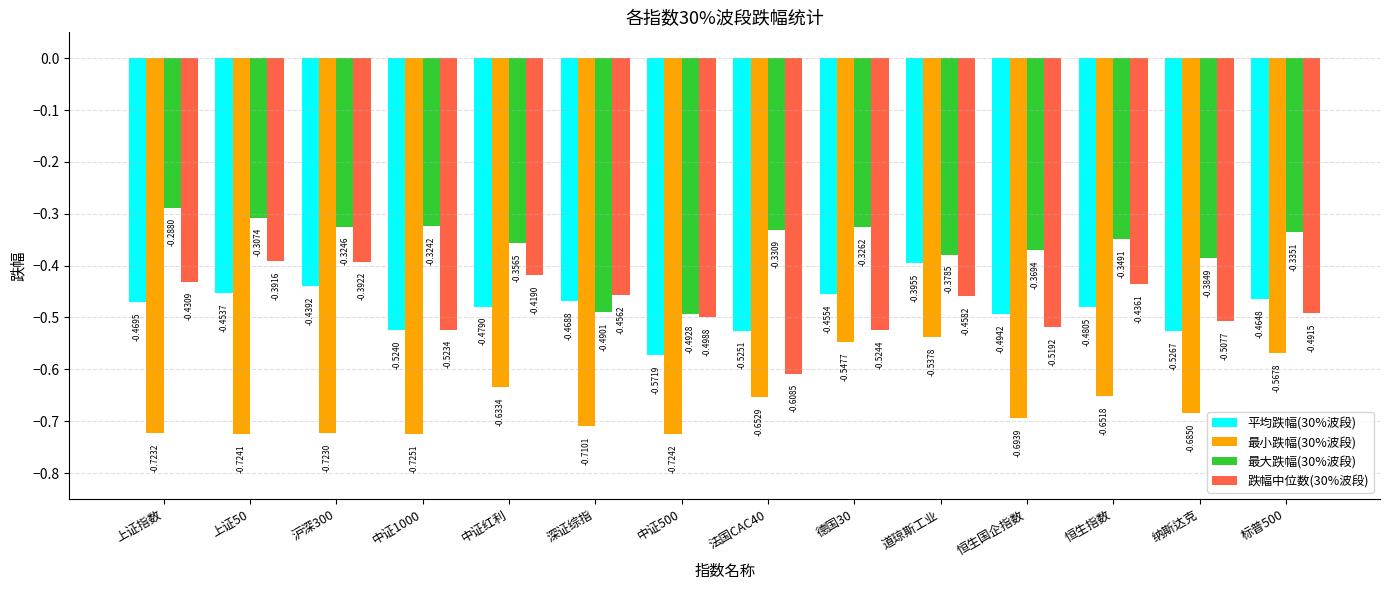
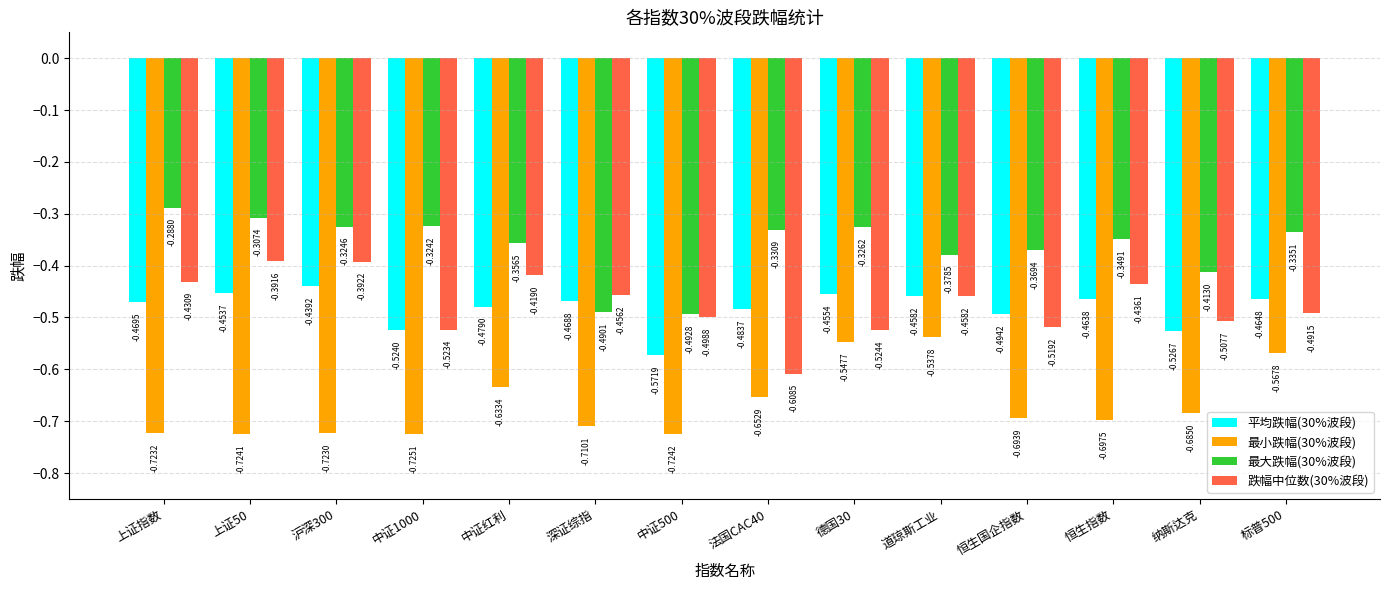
平均跌幅(30%波段), 法国CAC40: -0.5251 -> -0.4837
平均跌幅(30%波段), 道琼斯工业: -0.3955 -> -0.4582
平均跌幅(30%波段), 恒生指数: -0.4805 -> -0.4638
最小跌幅(30%波段), 恒生指数: -0.6518 -> -0.6975
最大跌幅(30%波段), 纳斯达克: -0.3849 -> -0.4130
